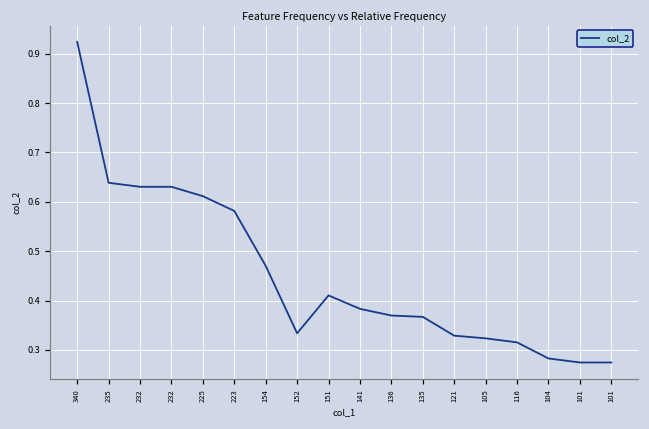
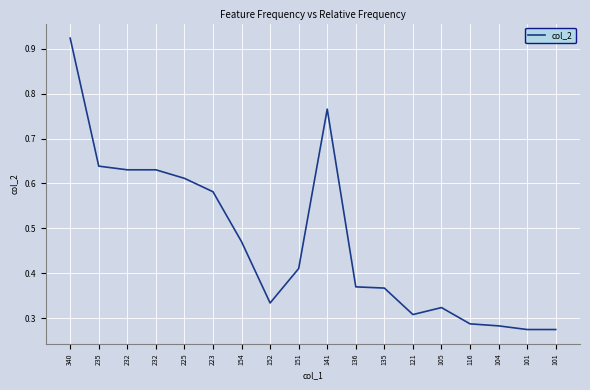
141: 0.38 -> 0.77
121: 0.33 -> 0.31
116: 0.32 -> 0.29
